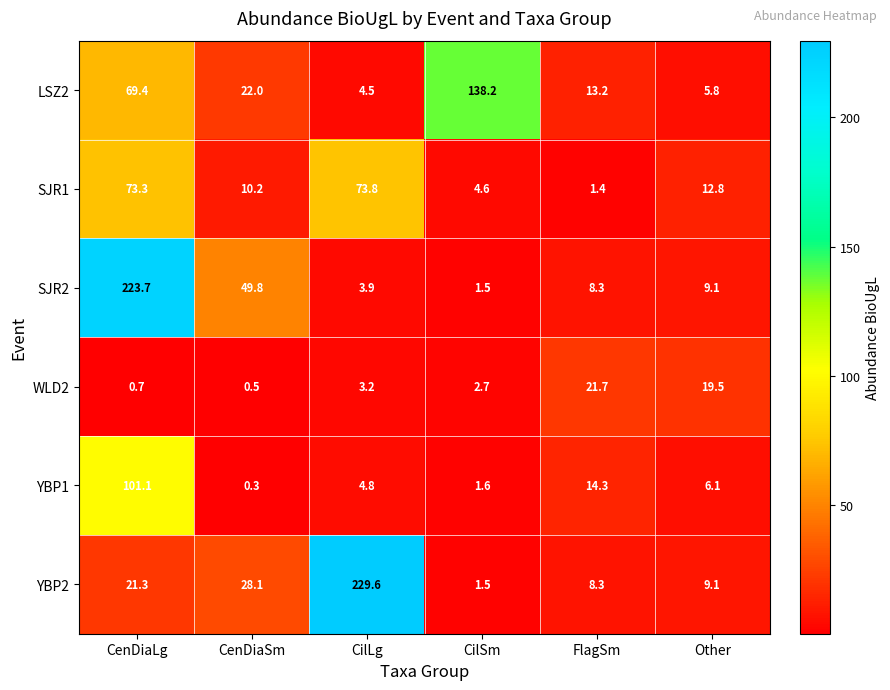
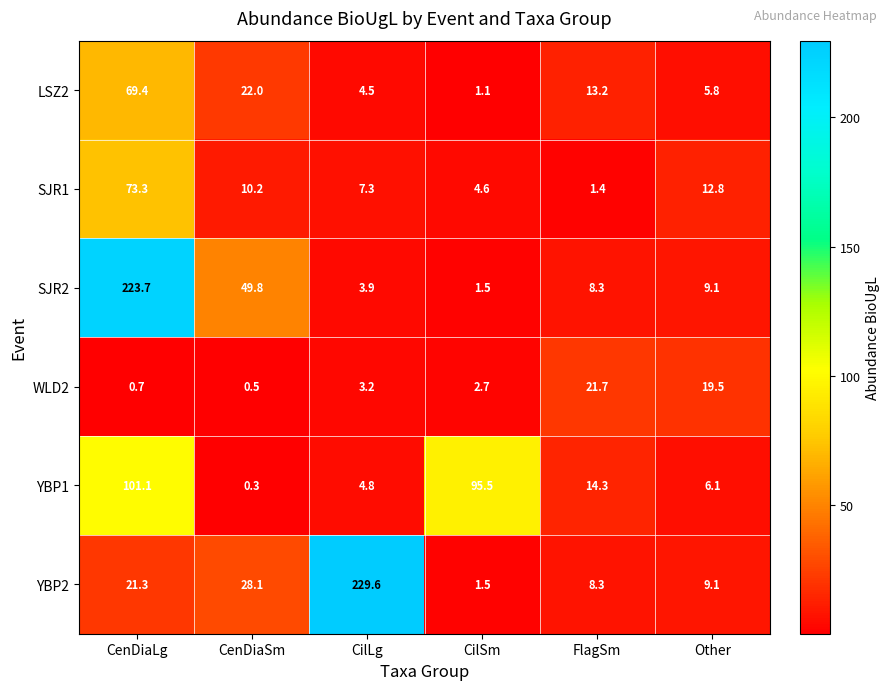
LSZ2, CilSm: 138.2 -> 1.1
SJR1, CilLg: 73.8 -> 7.3
YBP1, CilSm: 1.6 -> 95.5
